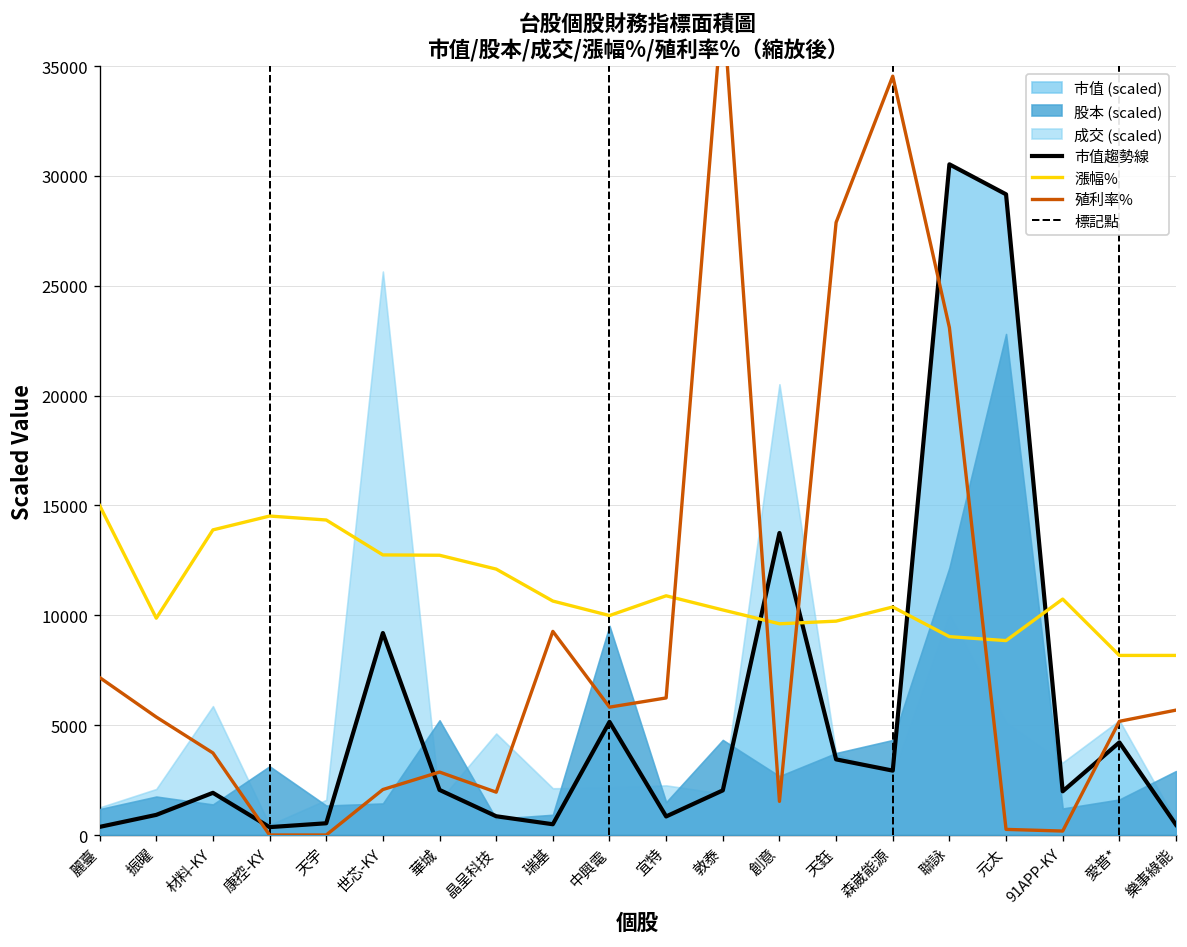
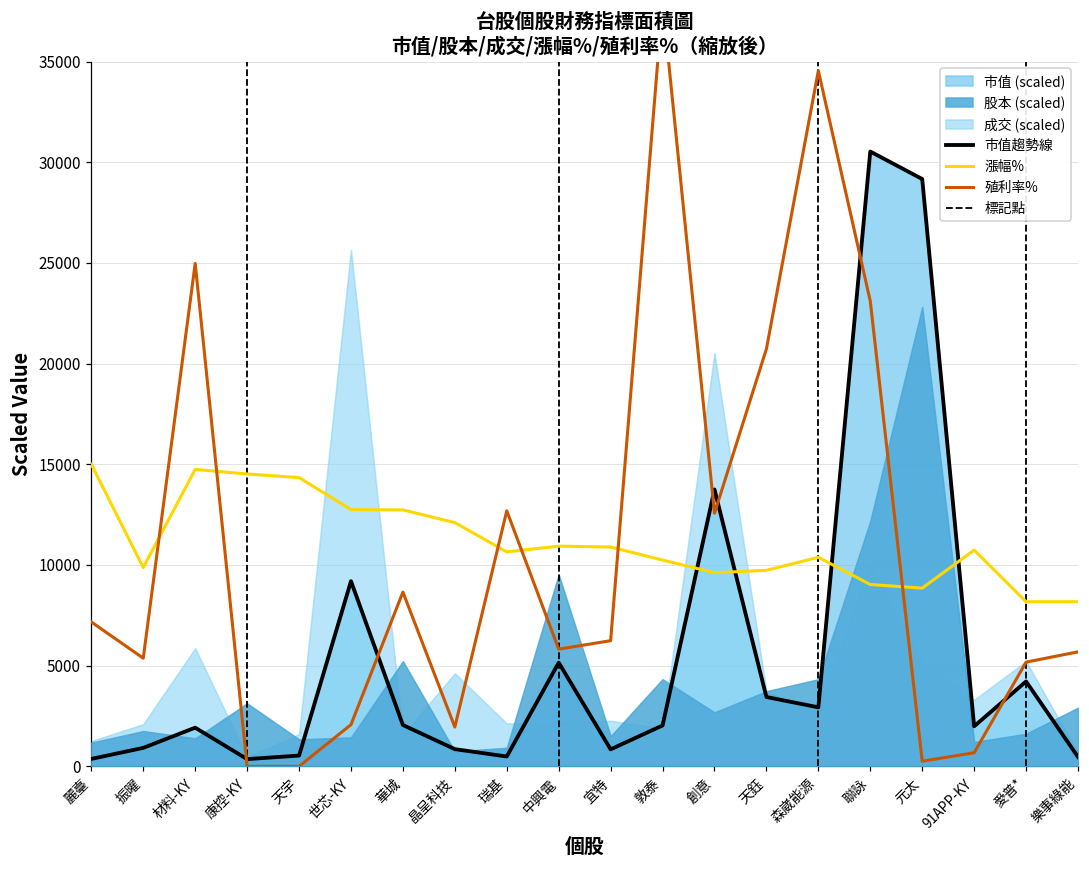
漲幅%, 材料-KY: 13900 -> 14700
殖利率%, 材料-KY: 3700 -> 25000
殖利率%, 華城: 2900 -> 8700
殖利率%, 瑞基: 9300 -> 12700
漲幅%, 中興電: 10000 -> 10900
殖利率%, 創意: 1500 -> 12600
殖利率%, 天鈺: 27900 -> 20700
殖利率%, 91APP-KY: 200 -> 700
